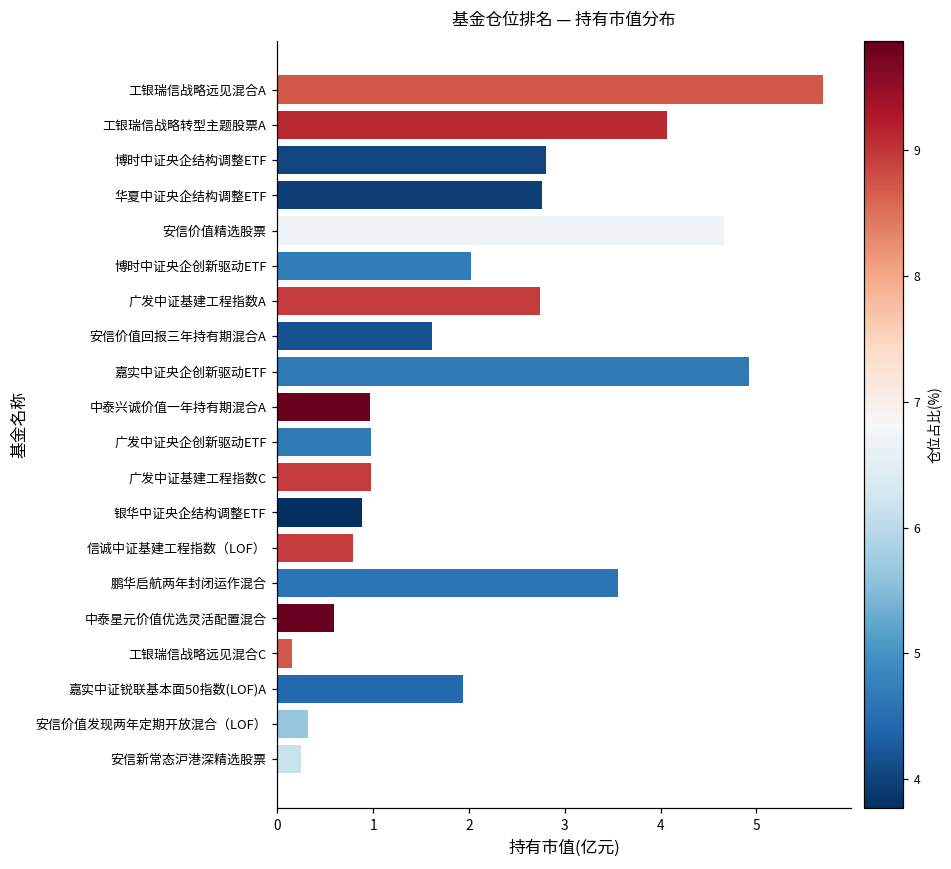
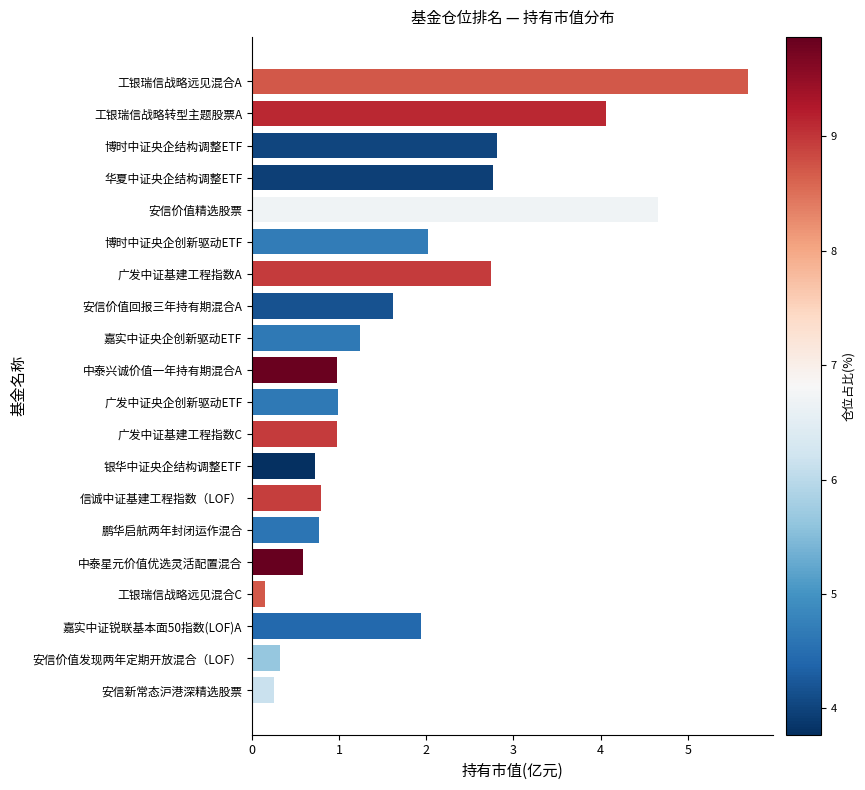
嘉实中证央企创新驱动ETF: 4.9 -> 1.2
银华中证央企结构调整ETF: 0.9 -> 0.7
鹏华启航两年封闭运作混合: 3.6 -> 0.8
